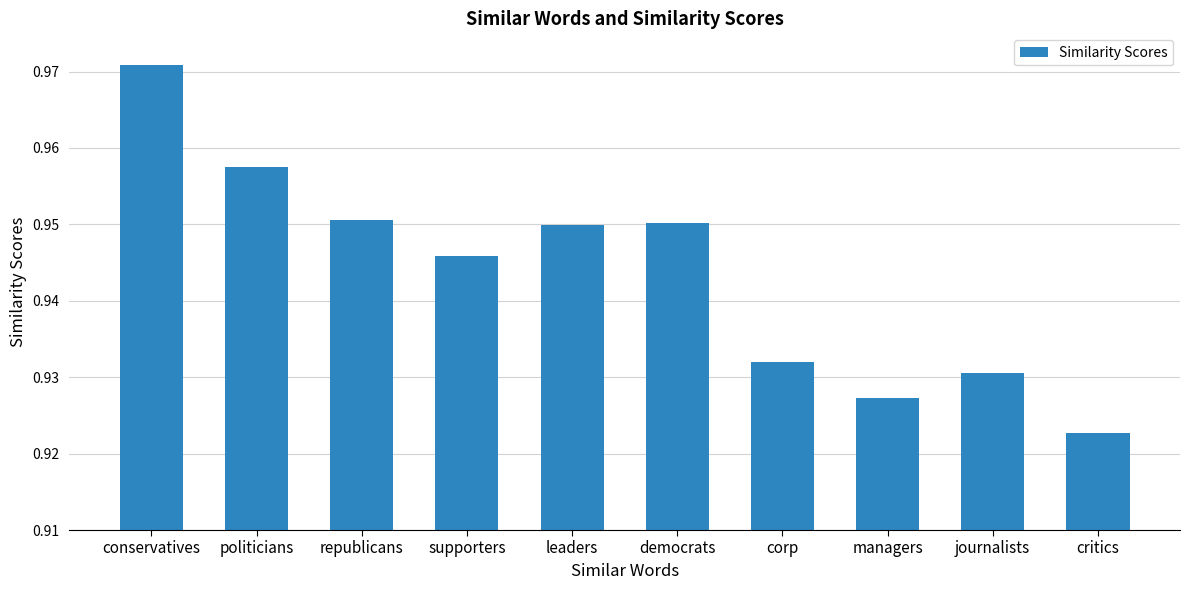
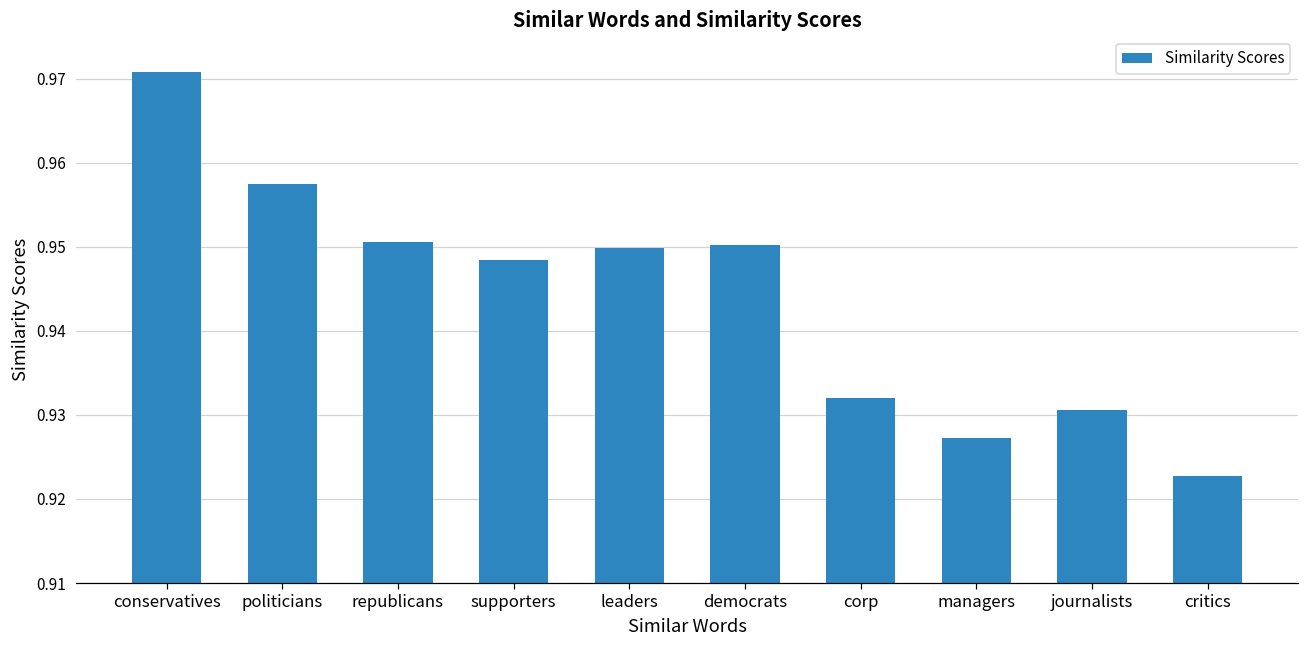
supporters: 0.946 -> 0.948
